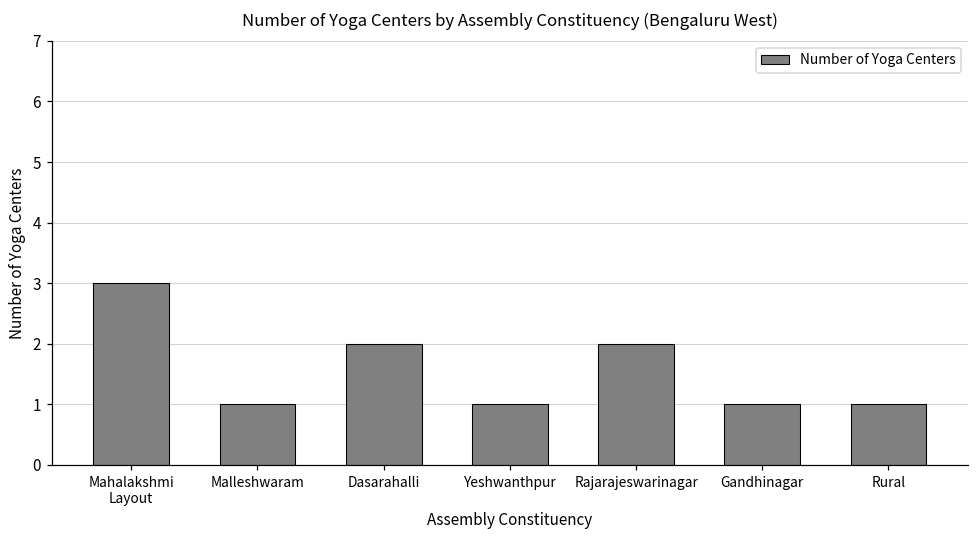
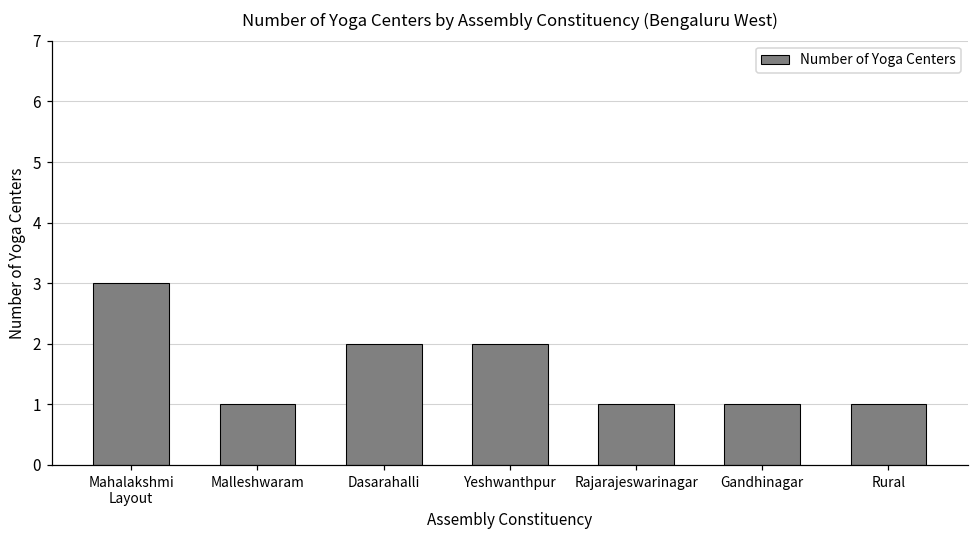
Yeshwanthpur: 1 -> 2
Rajarajeswarinagar: 2 -> 1
